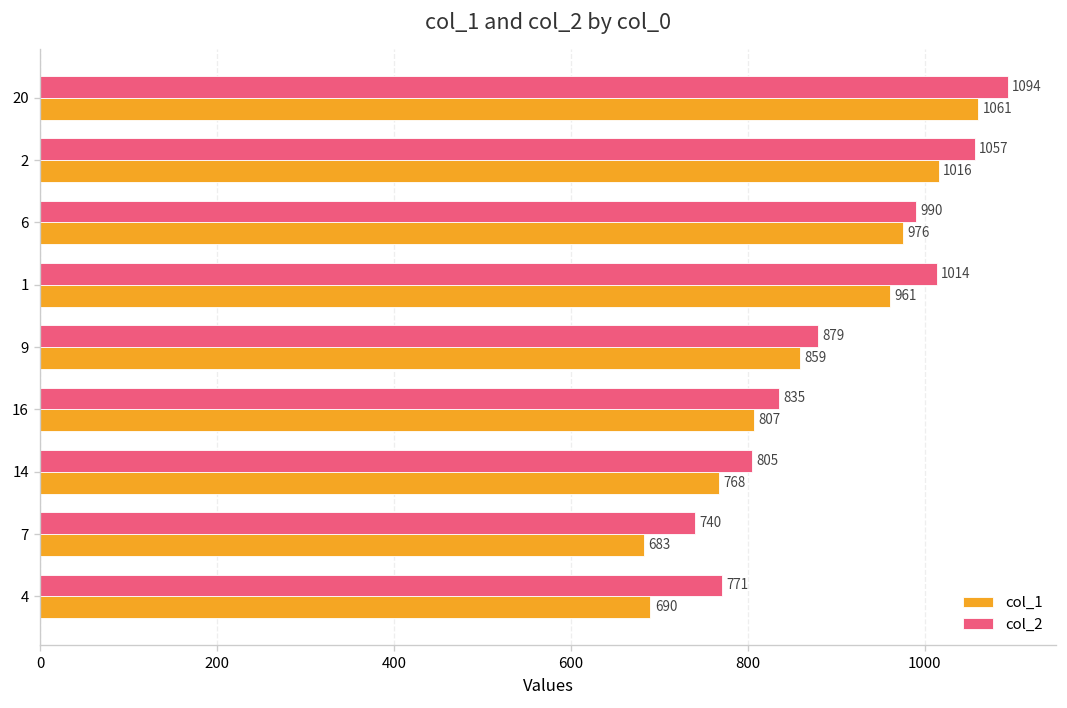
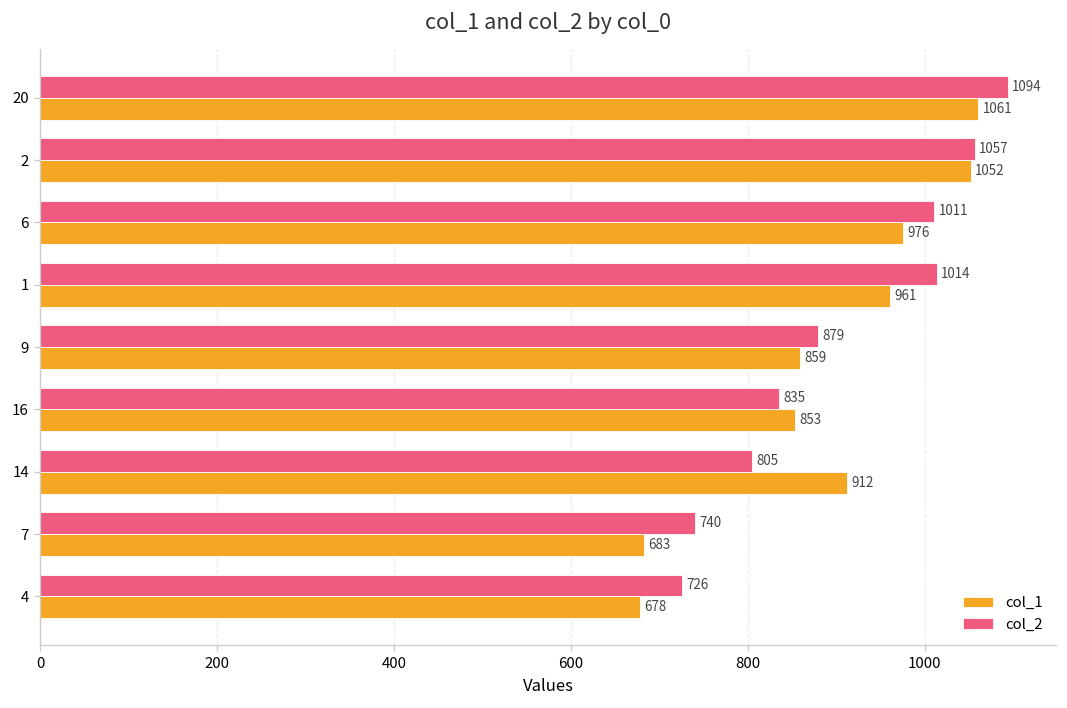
col_1, 2: 1016 -> 1052
col_2, 6: 990 -> 1011
col_1, 16: 807 -> 853
col_1, 14: 768 -> 912
col_2, 4: 771 -> 726
col_1, 4: 690 -> 678
